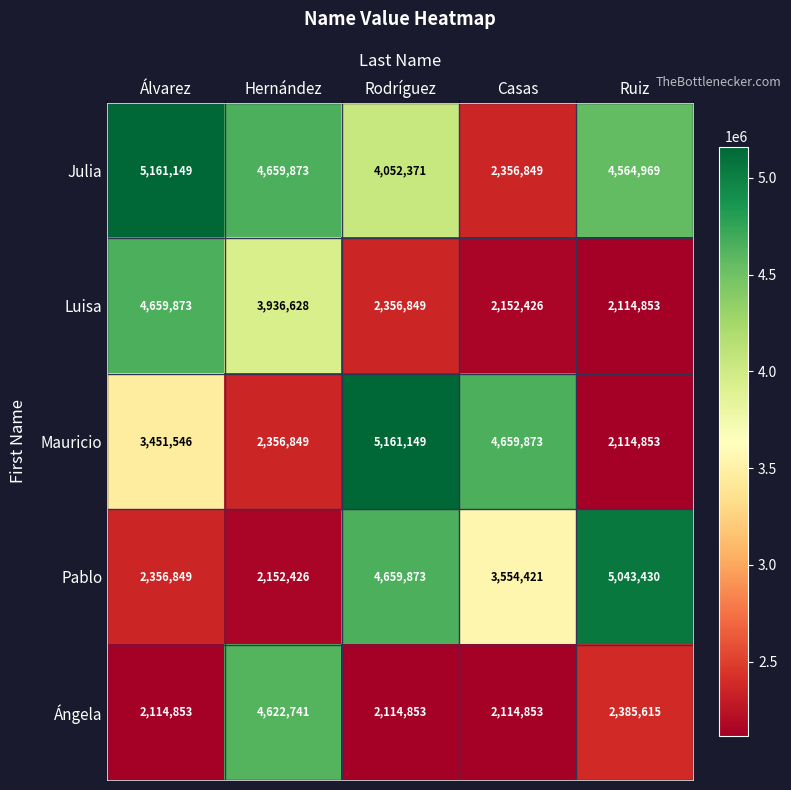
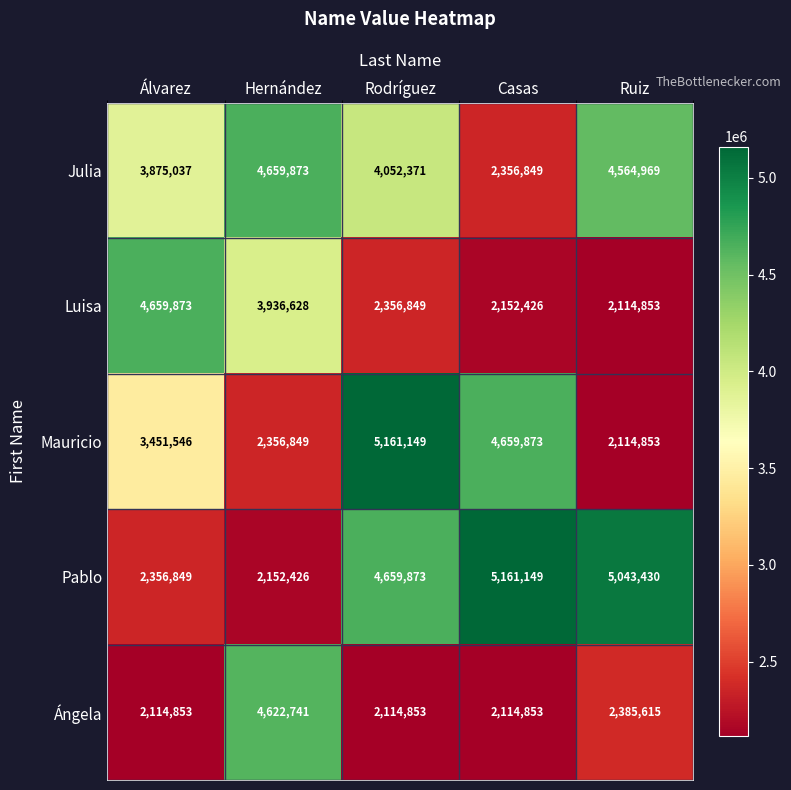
Julia, Álvarez: 5,161,149 -> 3,875,037
Pablo, Casas: 3,554,421 -> 5,161,149
